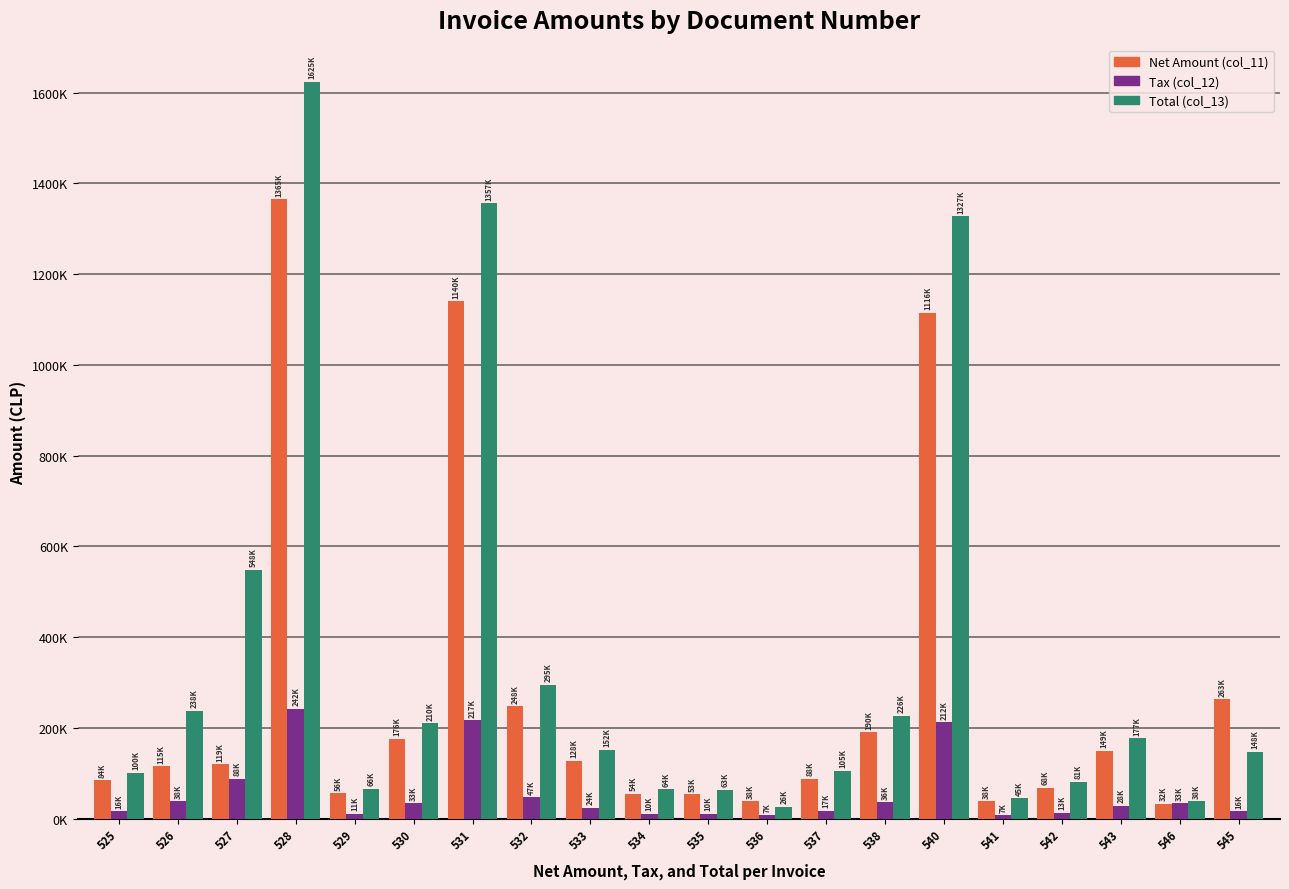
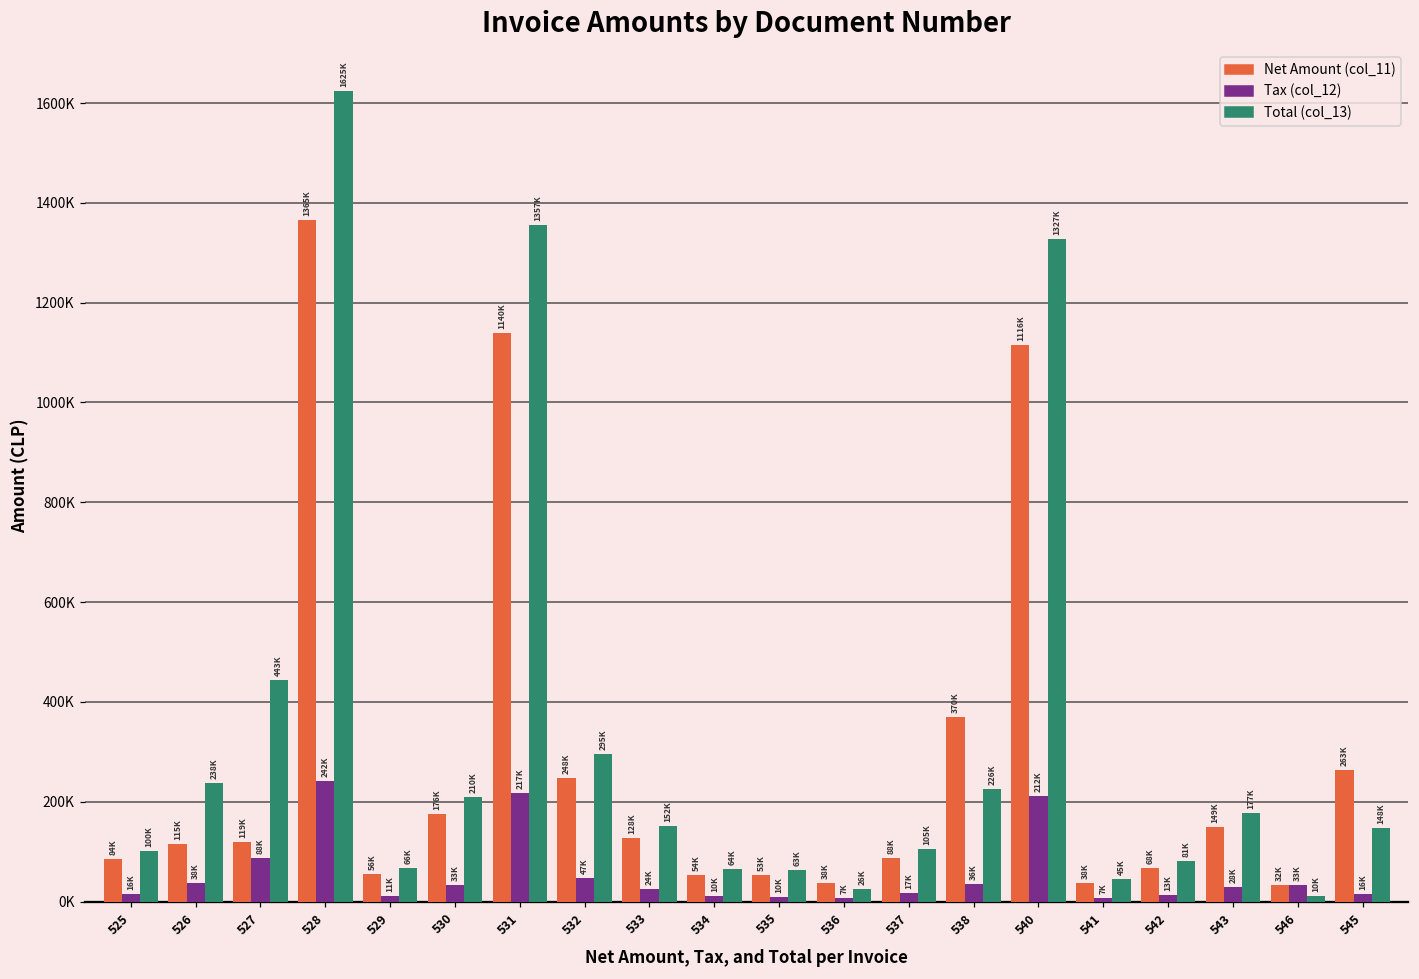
Total (col_13), 527: 548K -> 443K
Net Amount (col_11), 538: 190K -> 370K
Total (col_13), 546: 38K -> 10K
